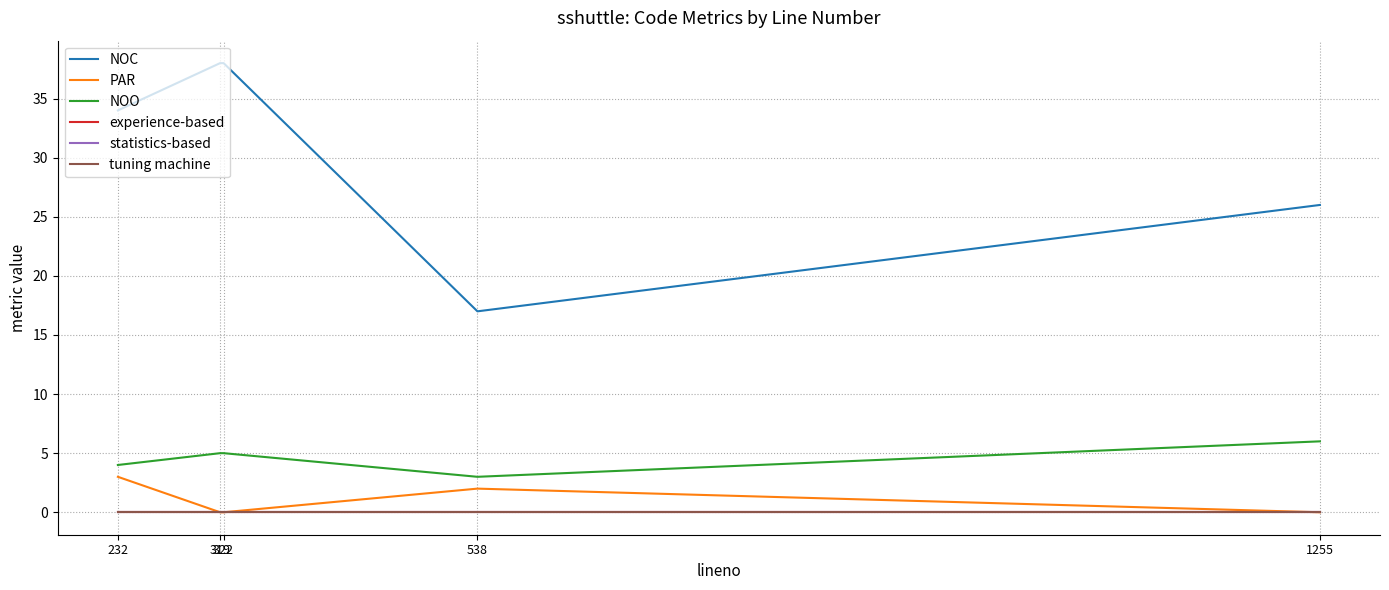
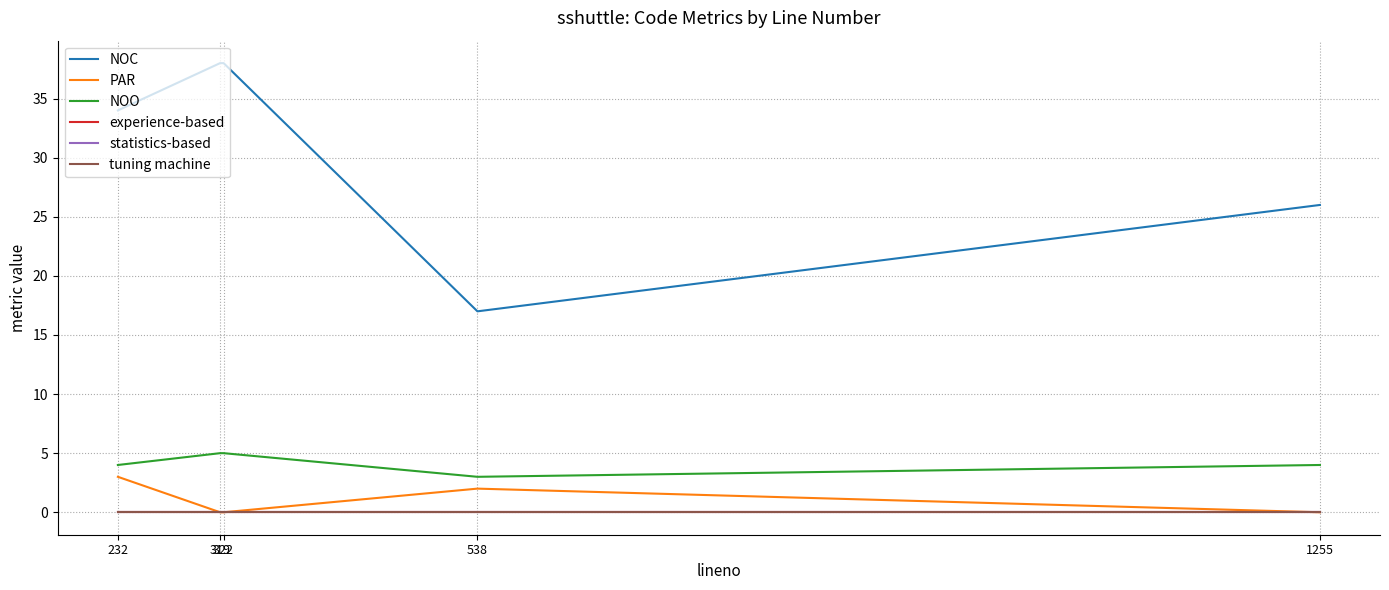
NOO, 1255: 6 -> 4
